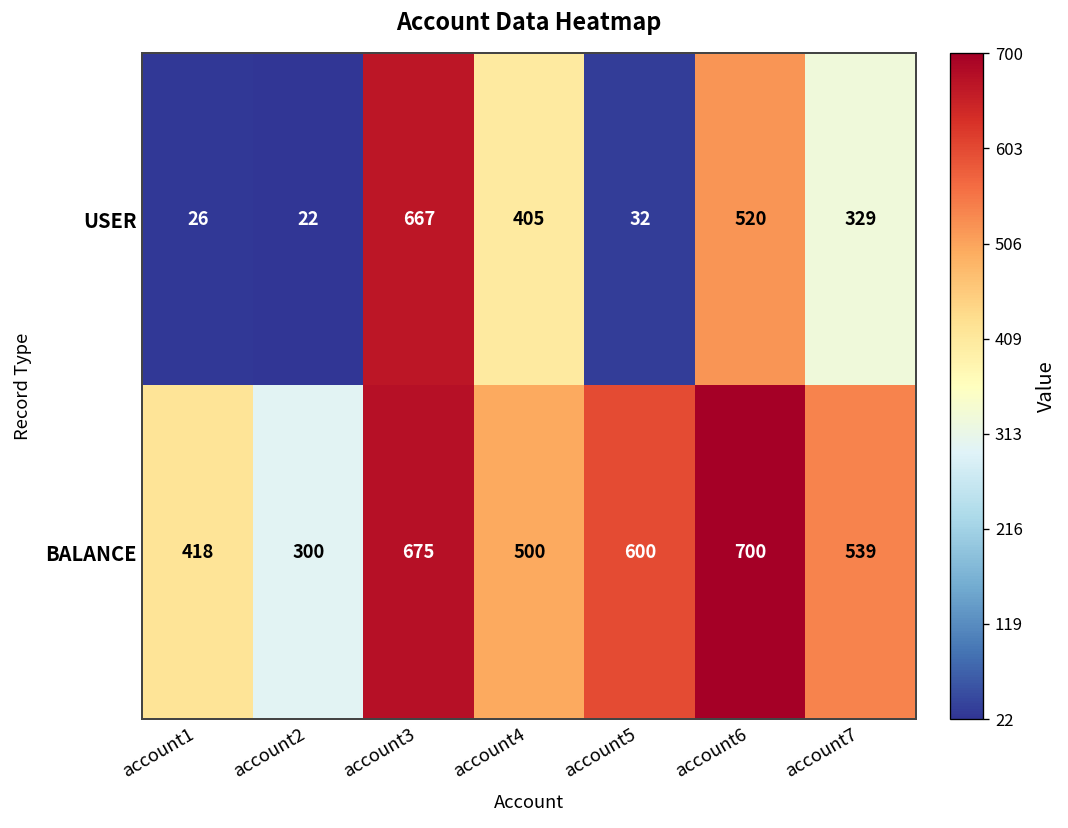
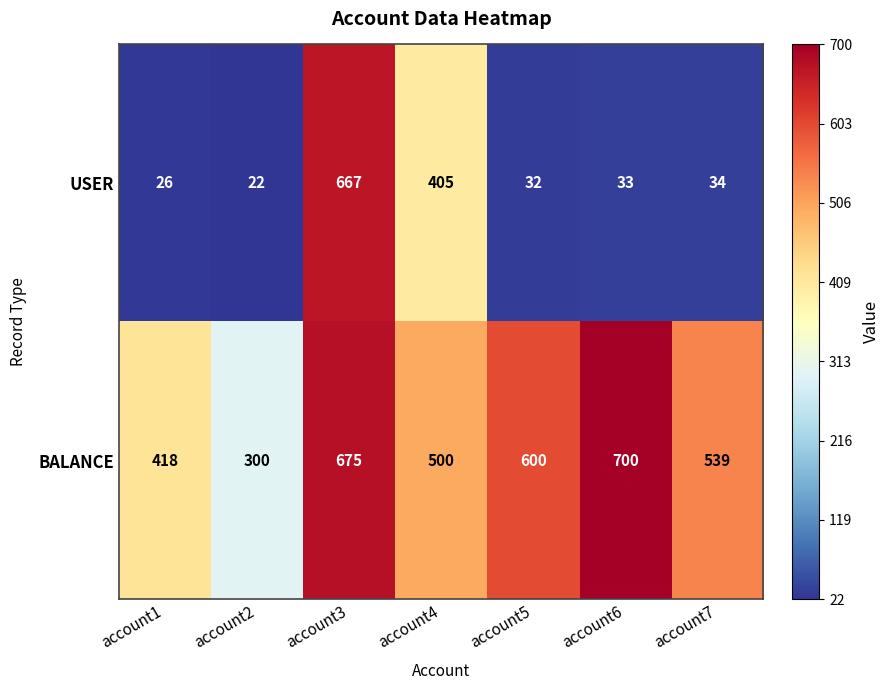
USER, account6: 520 -> 33
USER, account7: 329 -> 34
